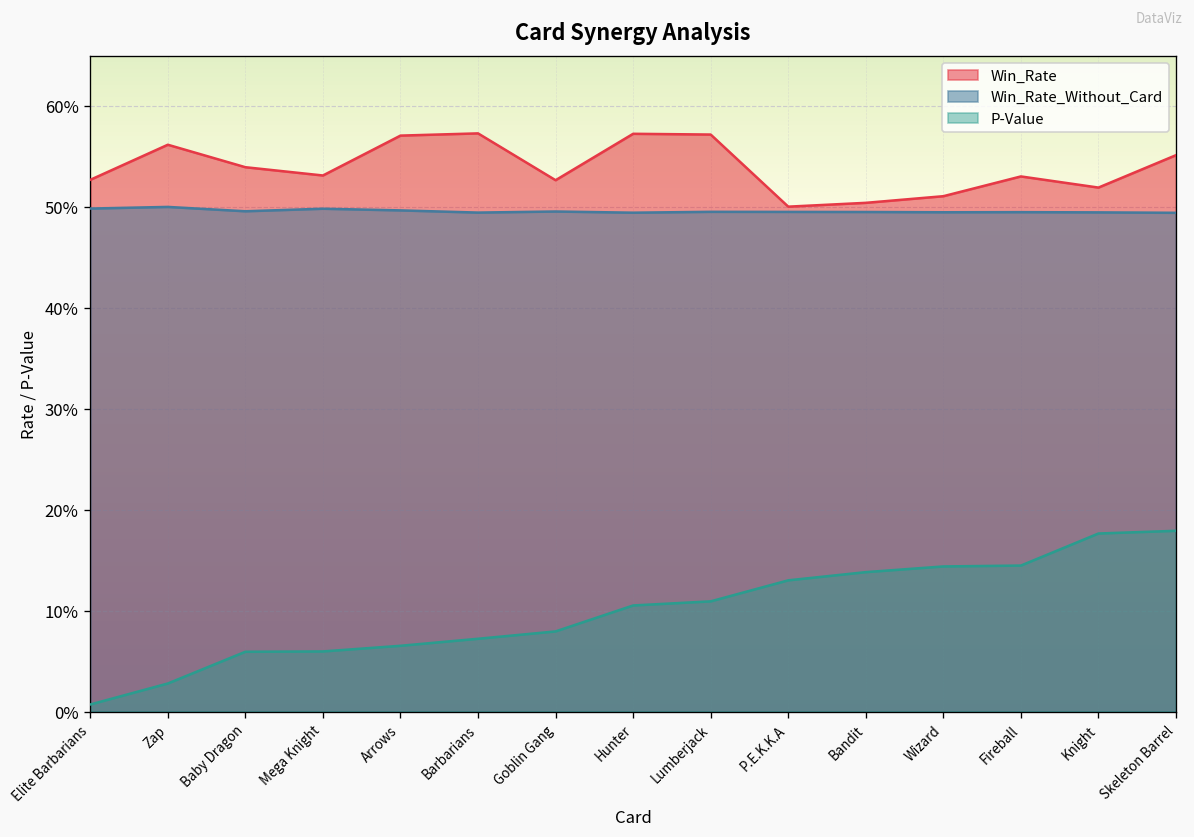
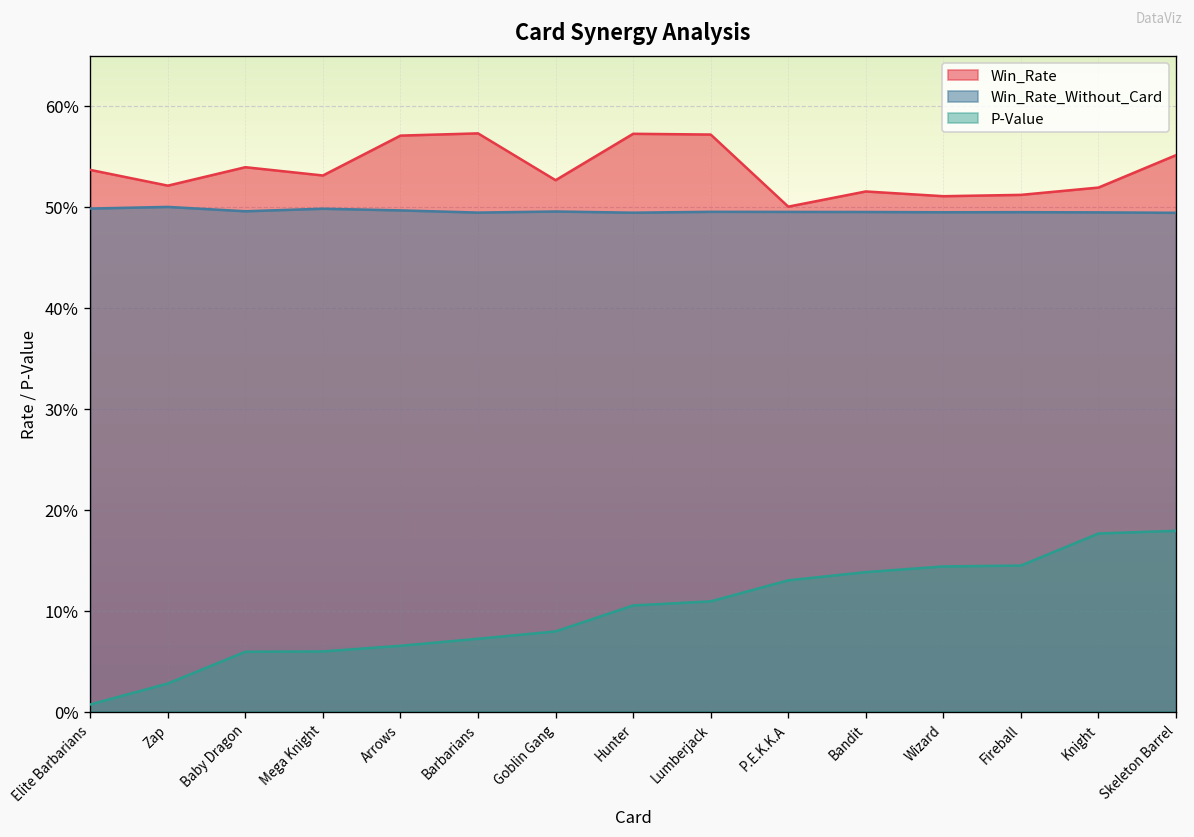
Win_Rate, Elite Barbarians: 53% -> 54%
Win_Rate, Zap: 56% -> 52%
Win_Rate, Bandit: 50% -> 52%
Win_Rate, Fireball: 53% -> 51%
